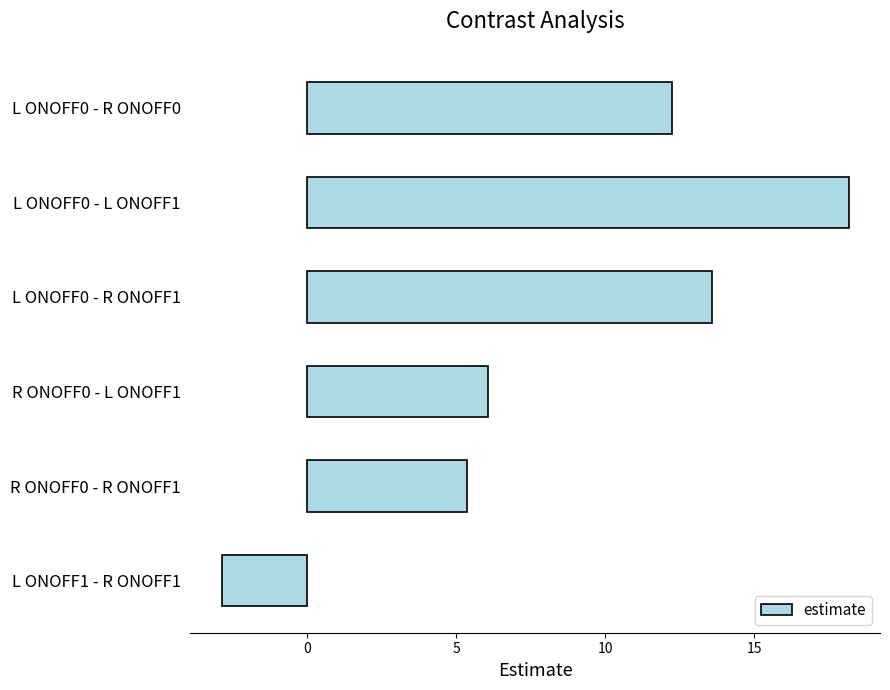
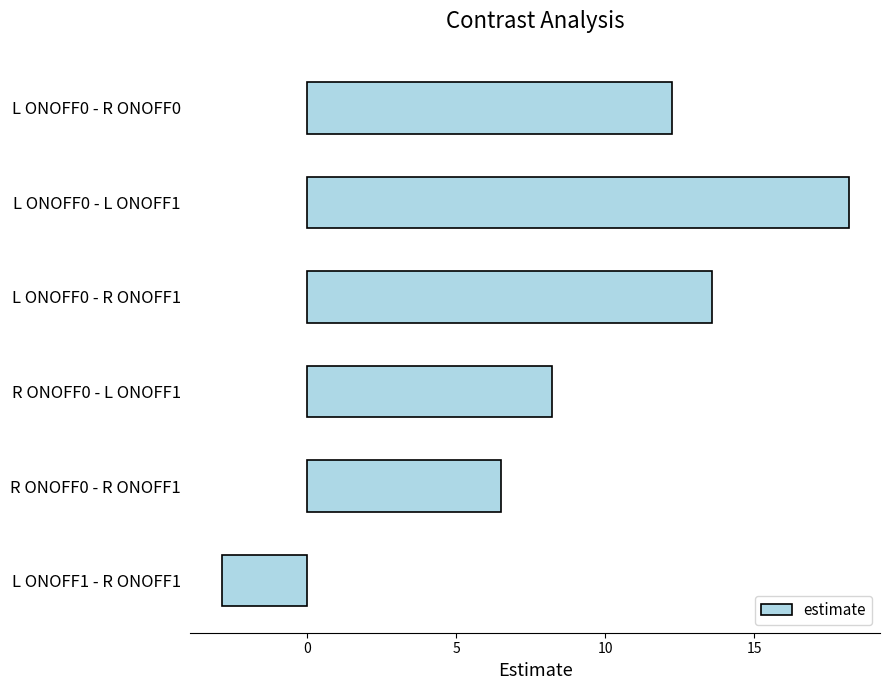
R ONOFF0 - L ONOFF1: 6.1 -> 8.2
R ONOFF0 - R ONOFF1: 5.4 -> 6.5
